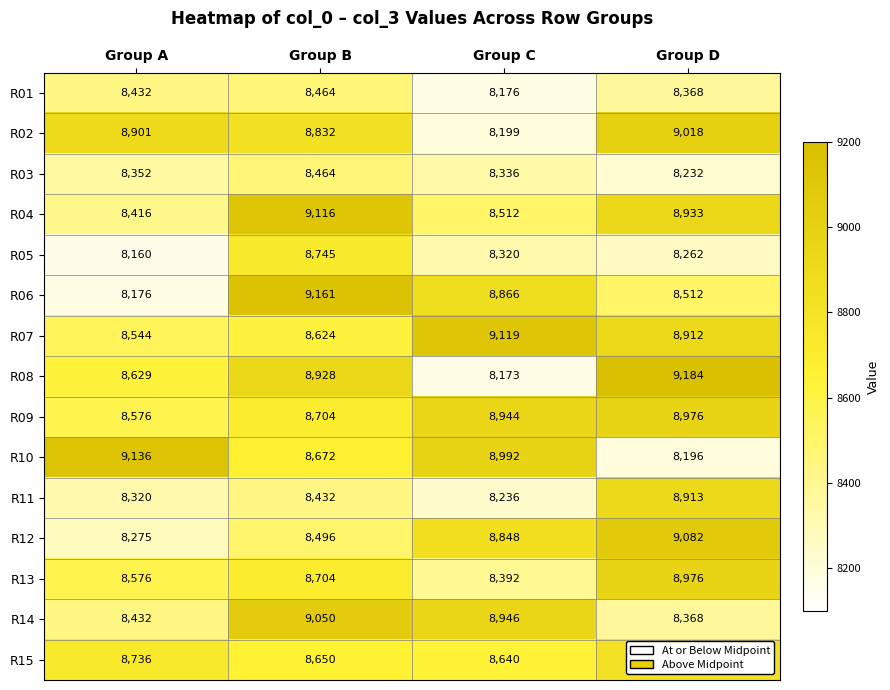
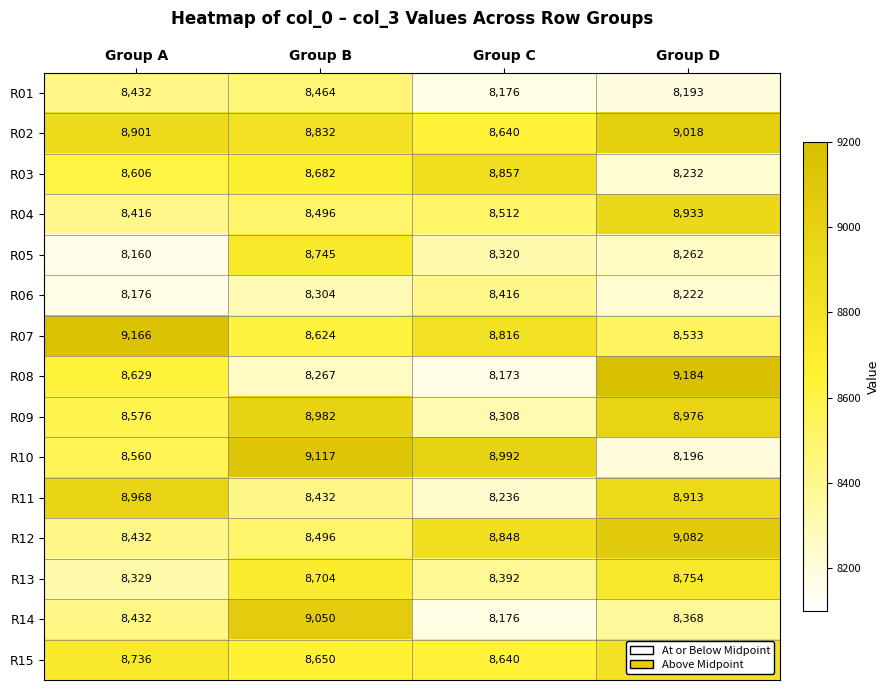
R01, Group D: 8,368 -> 8,193
R02, Group C: 8,199 -> 8,640
R03, Group A: 8,352 -> 8,606
R03, Group B: 8,464 -> 8,682
R03, Group C: 8,336 -> 8,857
R04, Group B: 9,116 -> 8,496
R06, Group B: 9,161 -> 8,304
R06, Group C: 8,866 -> 8,416
R06, Group D: 8,512 -> 8,222
R07, Group A: 8,544 -> 9,166
R07, Group C: 9,119 -> 8,816
R07, Group D: 8,912 -> 8,533
R08, Group B: 8,928 -> 8,267
R09, Group B: 8,704 -> 8,982
R09, Group C: 8,944 -> 8,308
R10, Group A: 9,136 -> 8,560
R10, Group B: 8,672 -> 9,117
R11, Group A: 8,320 -> 8,968
R12, Group A: 8,275 -> 8,432
R13, Group A: 8,576 -> 8,329
R13, Group D: 8,976 -> 8,754
R14, Group C: 8,946 -> 8,176
